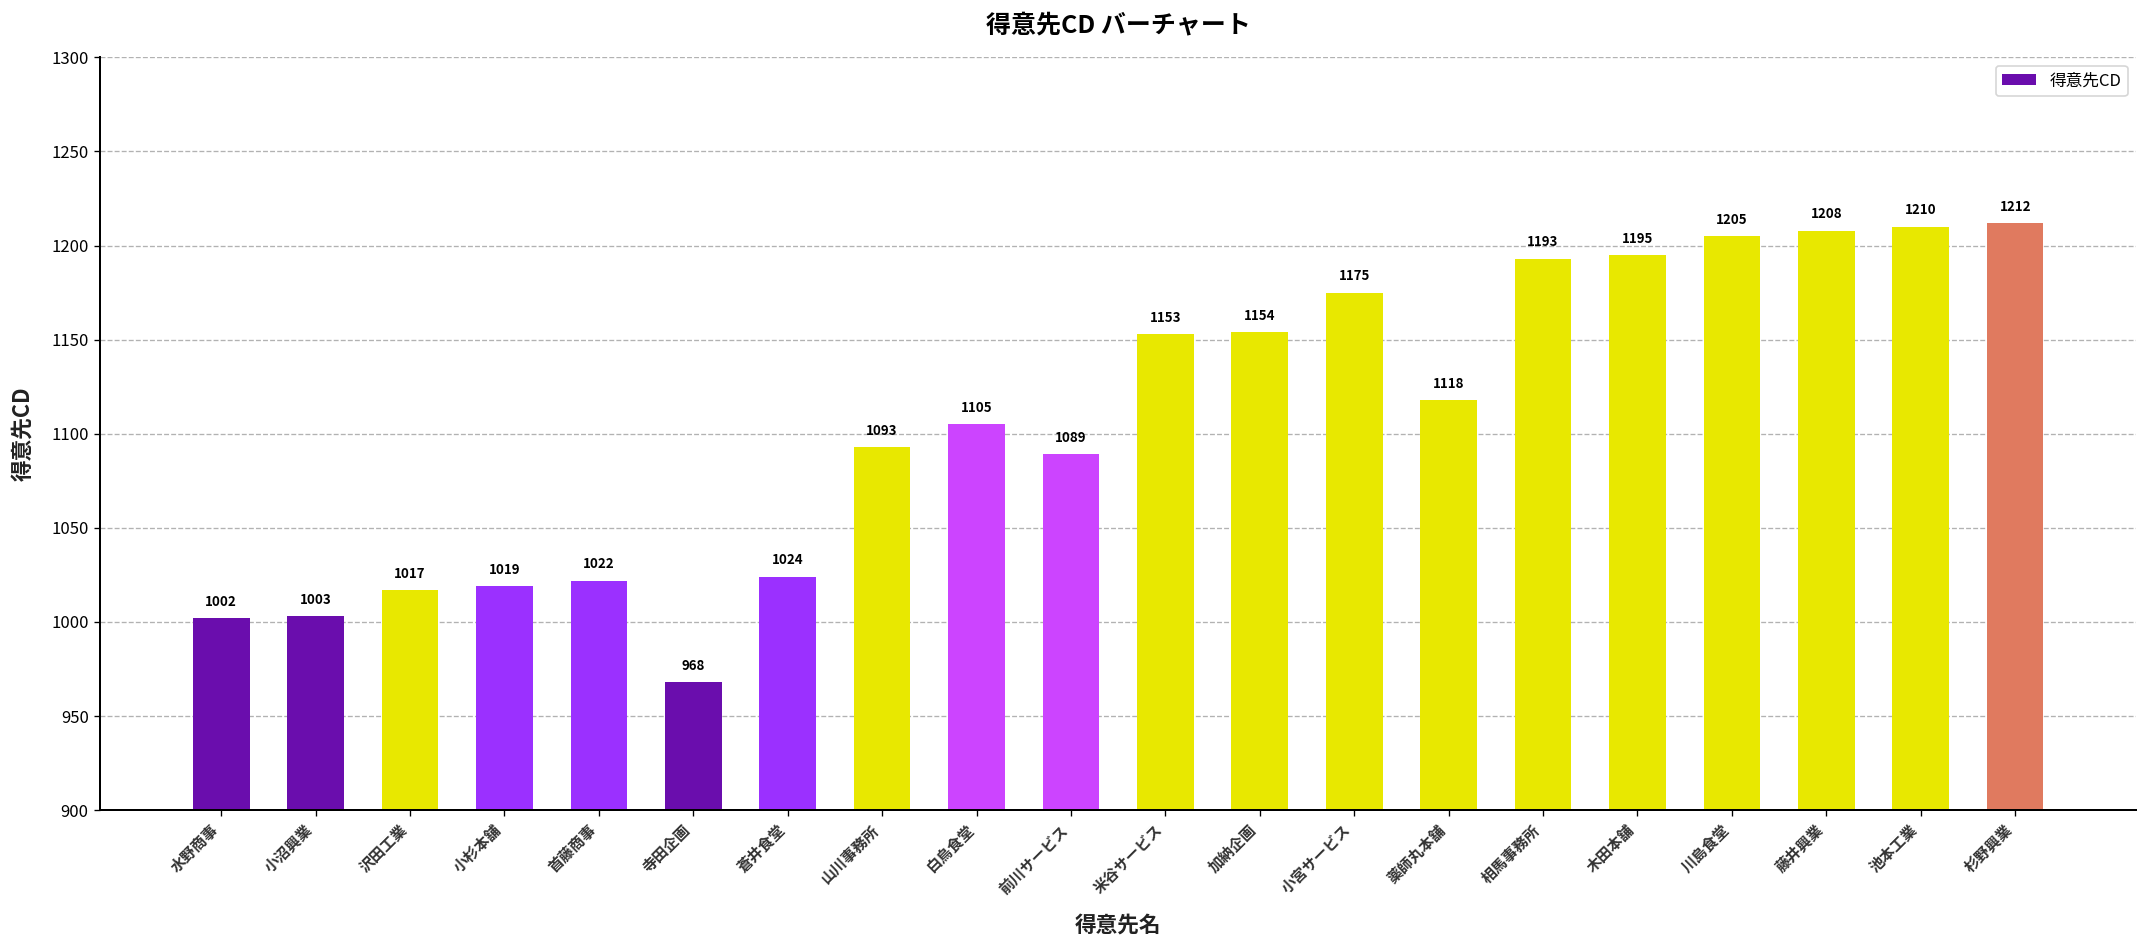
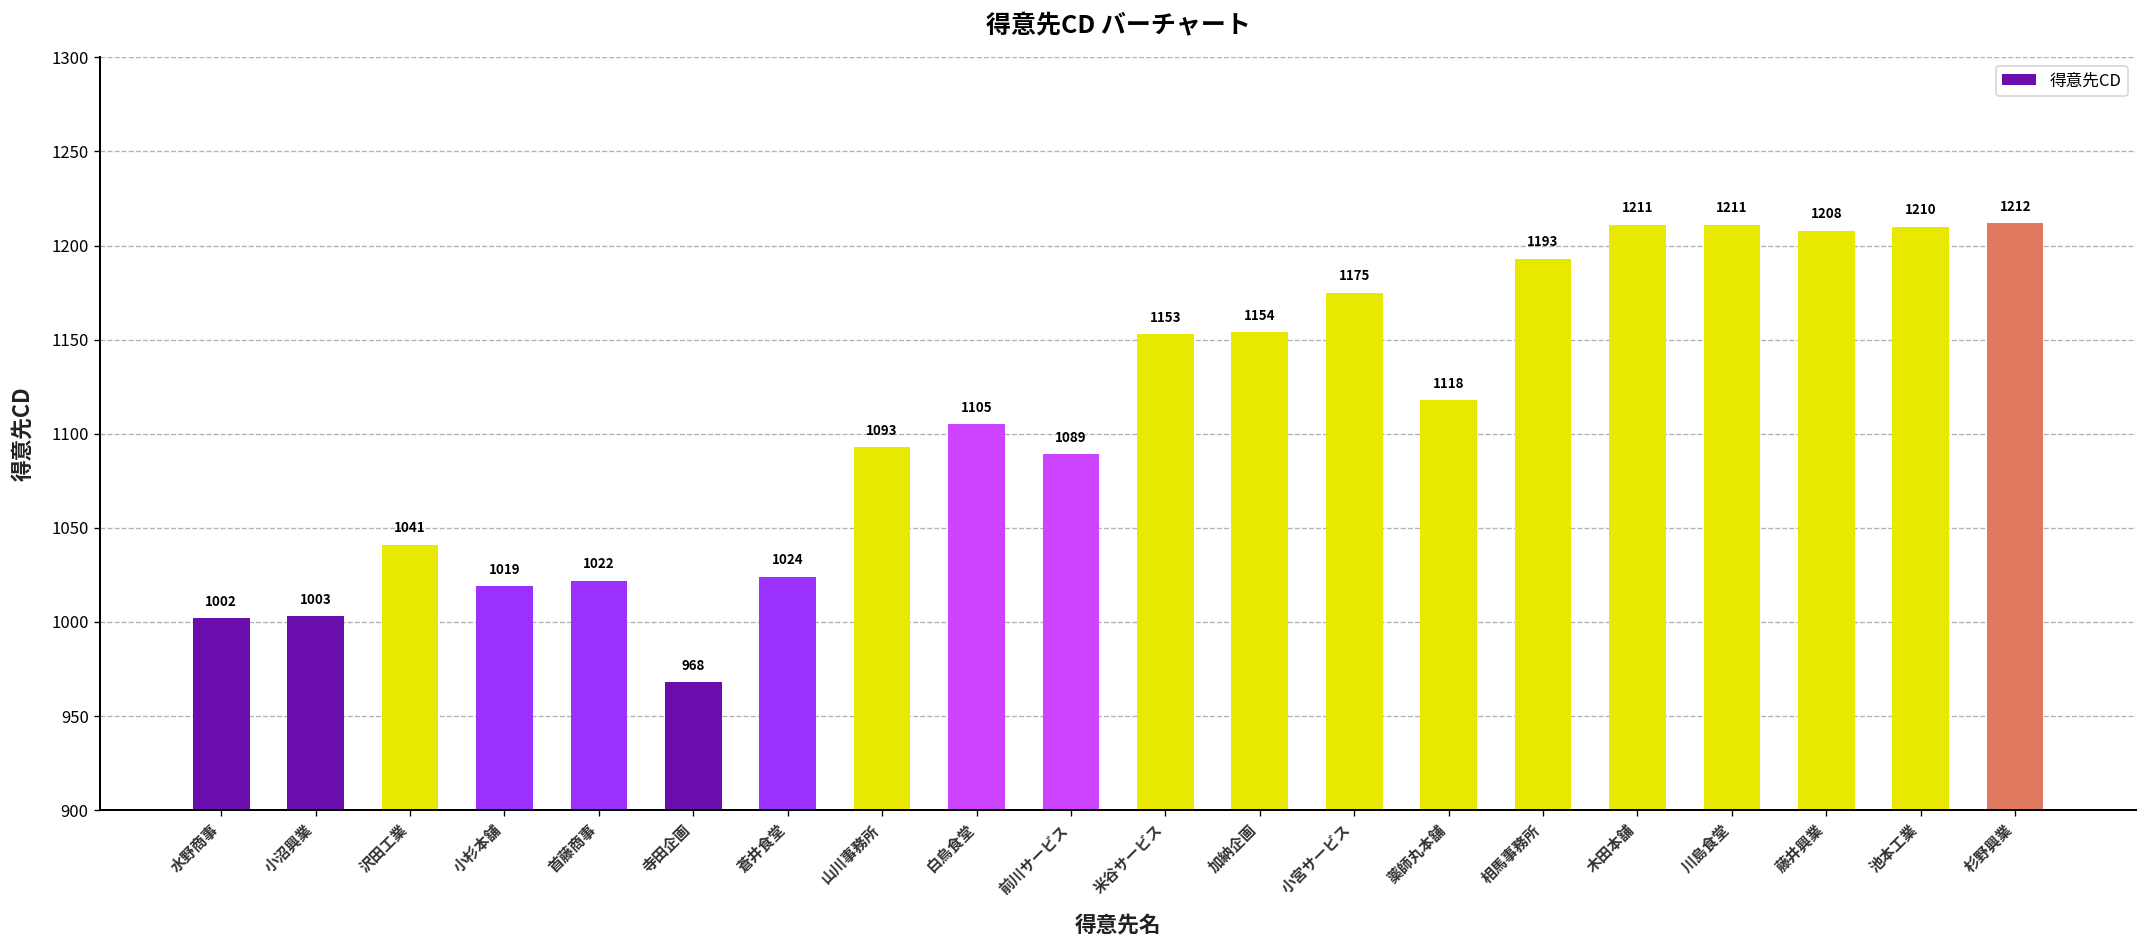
沢田工業: 1017 -> 1041
木田本舗: 1195 -> 1211
川島食堂: 1205 -> 1211
